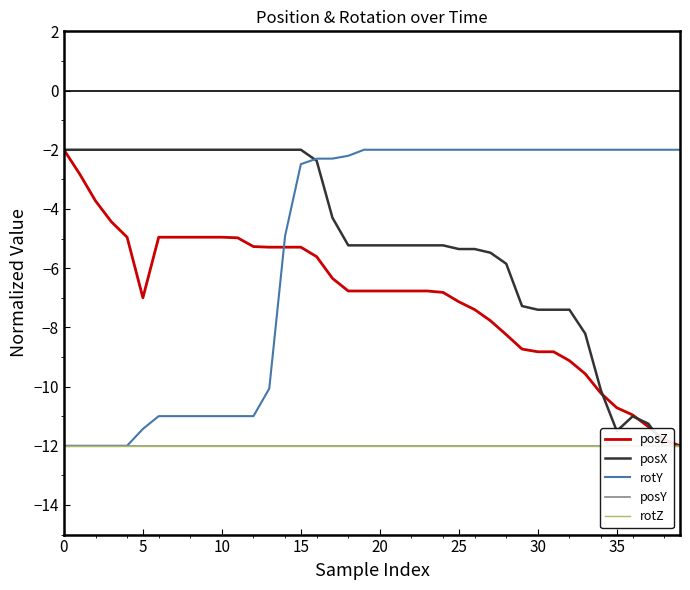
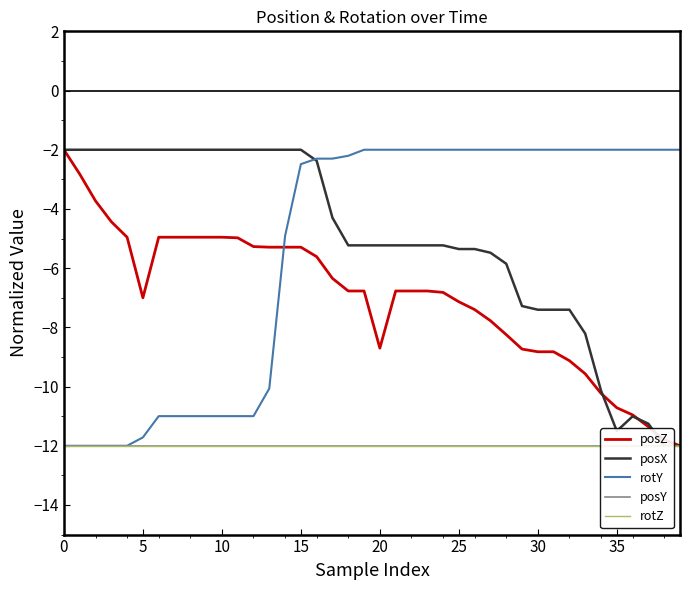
rotY, 5: -11.4 -> -11.7
posZ, 20: -6.8 -> -8.7
